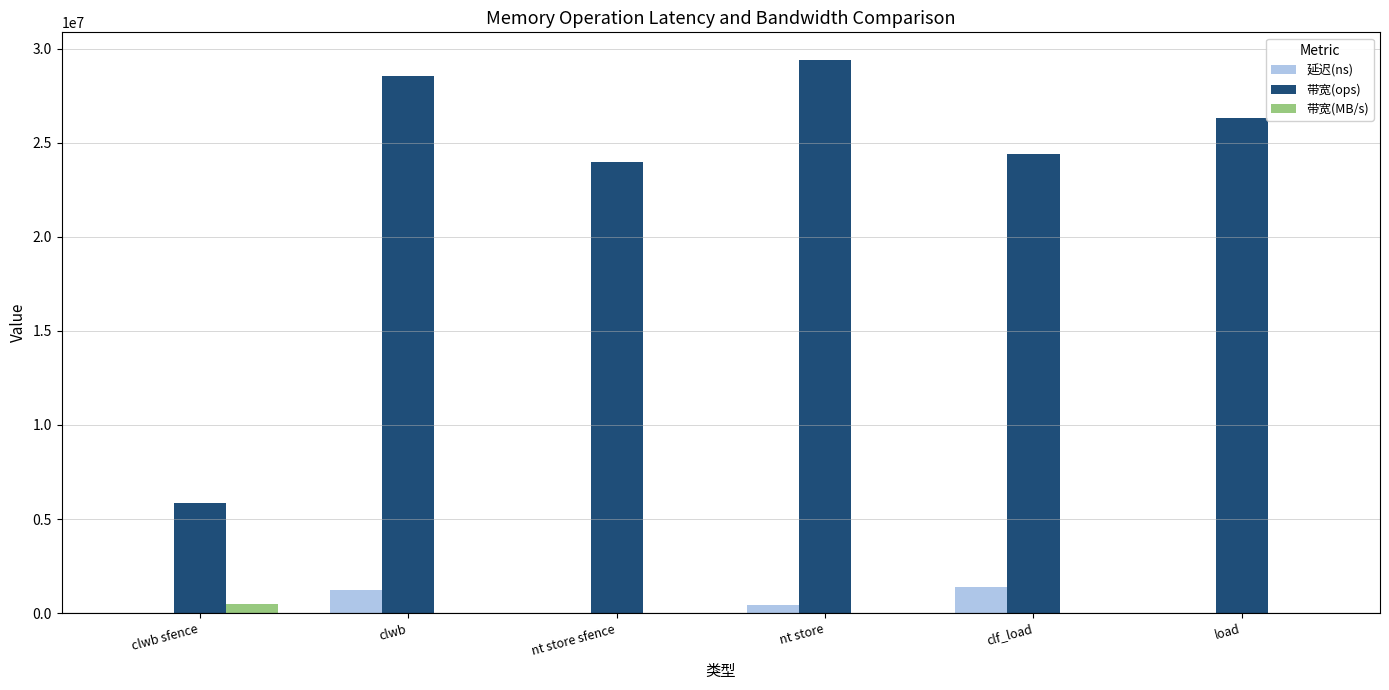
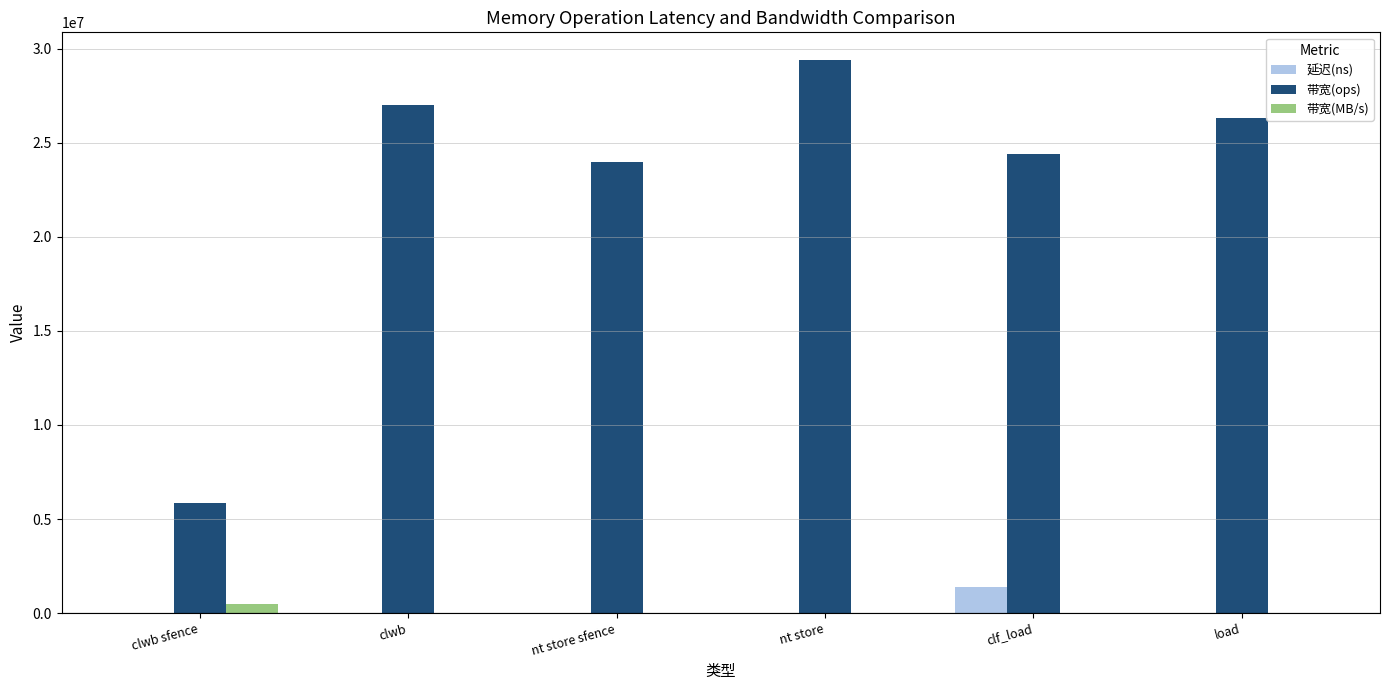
延迟(ns), clwb: 1200000 -> 0
带宽(ops), clwb: 28500000 -> 27000000
延迟(ns), nt store: 400000 -> 0
